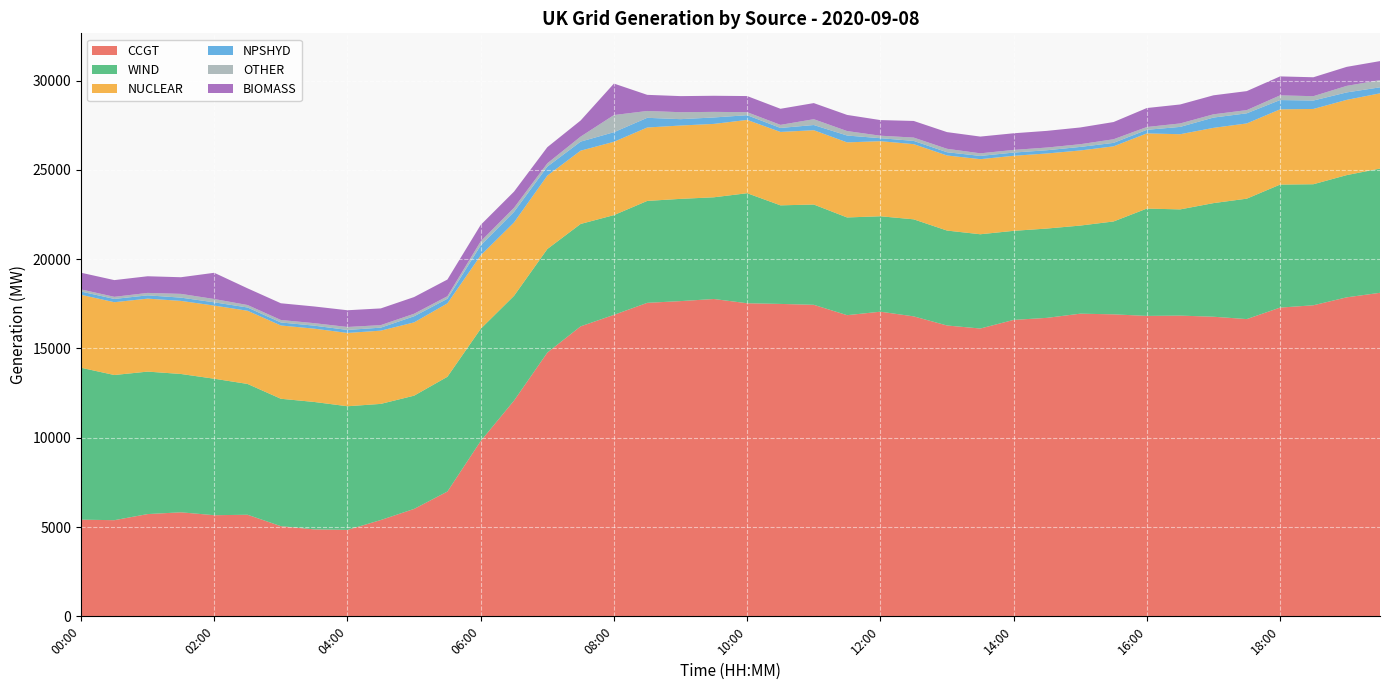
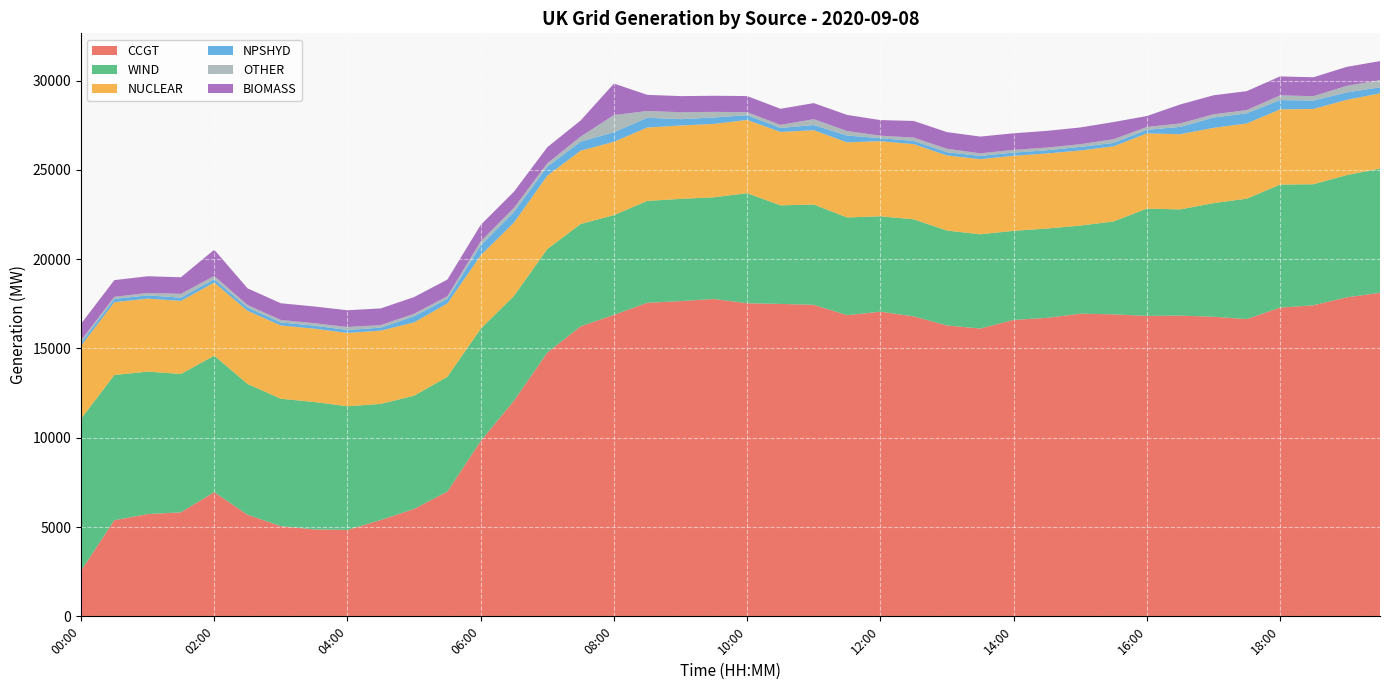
CCGT, 00:00: 5400 -> 2600
CCGT, 02:00: 5700 -> 7000
BIOMASS, 16:00: 1100 -> 600
